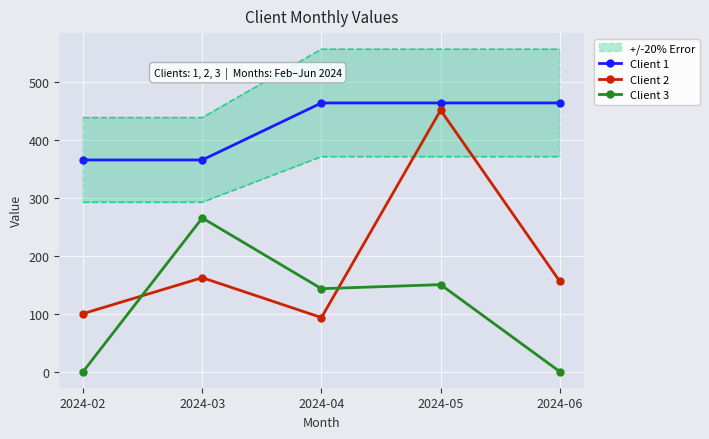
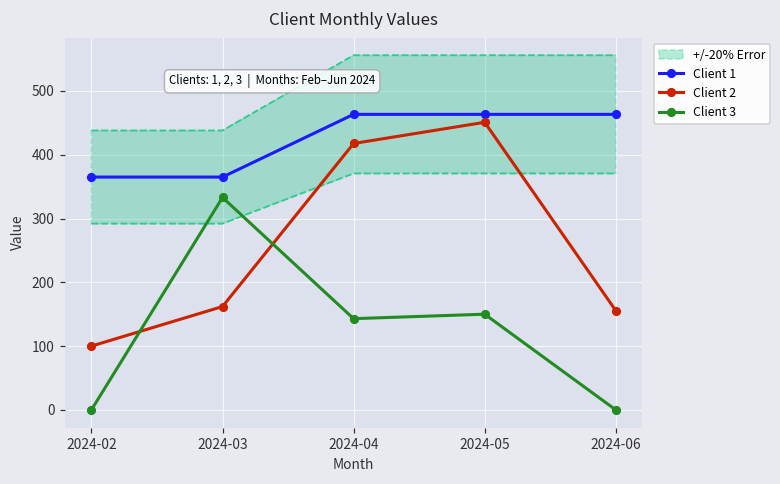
Client 3, 2024-03: 270 -> 330
Client 2, 2024-04: 90 -> 420
